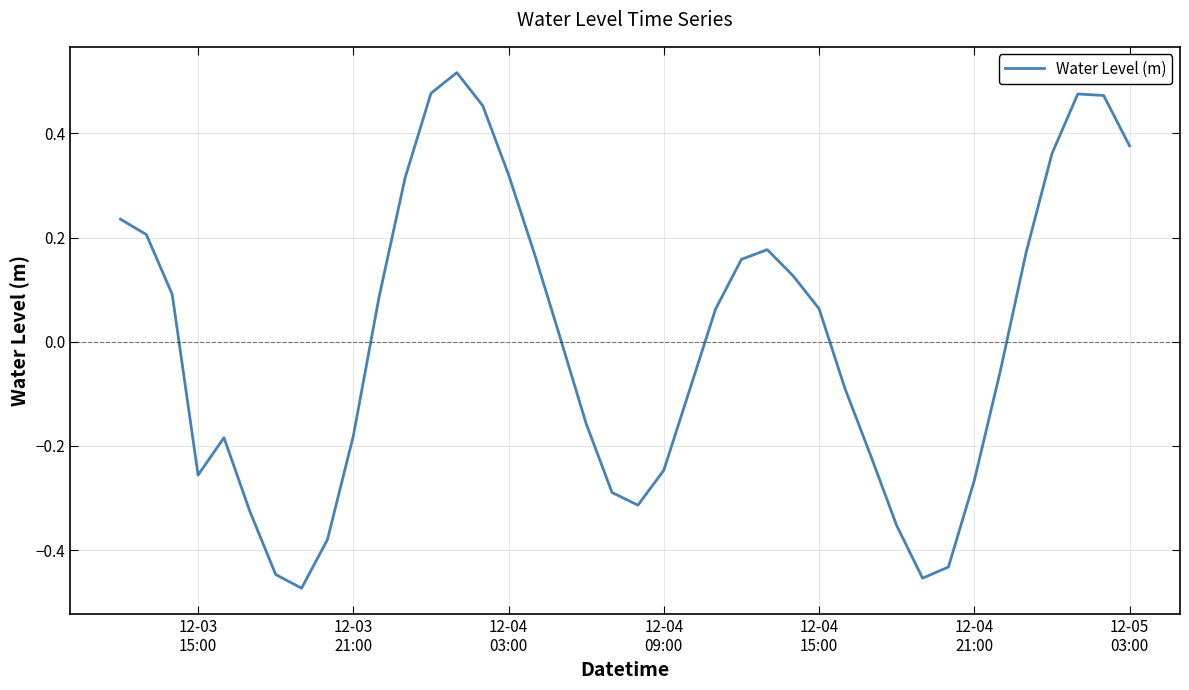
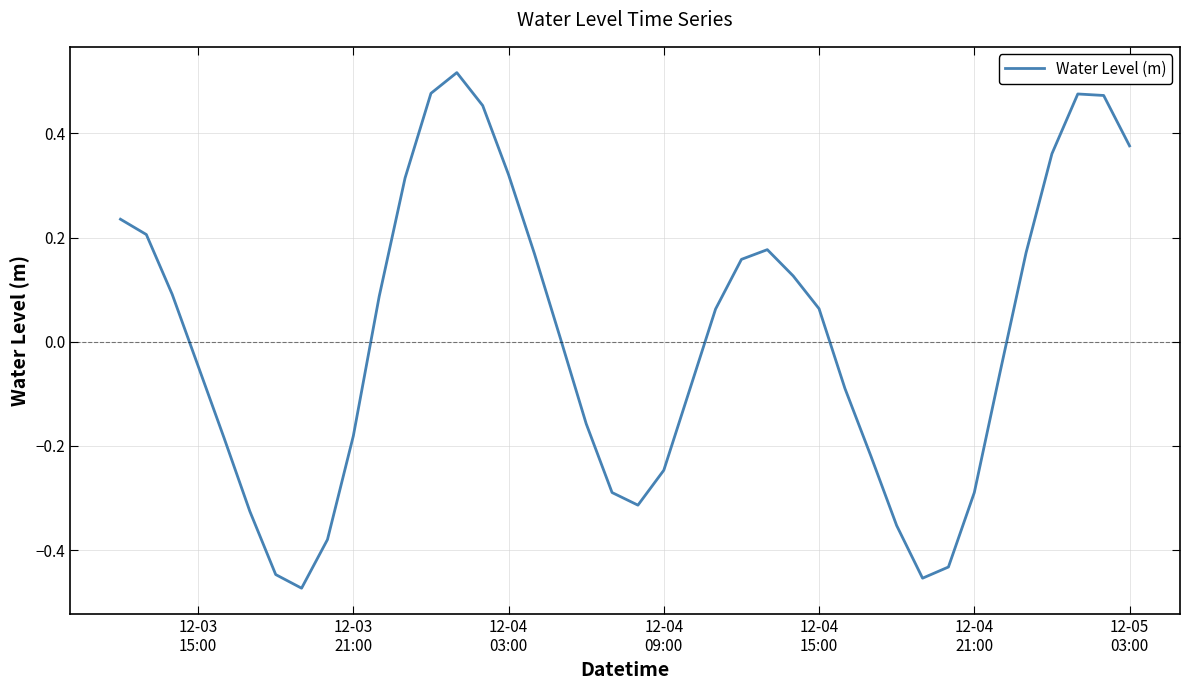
12-03 15:00: -0.26 -> -0.05
12-04 21:00: -0.27 -> -0.29
